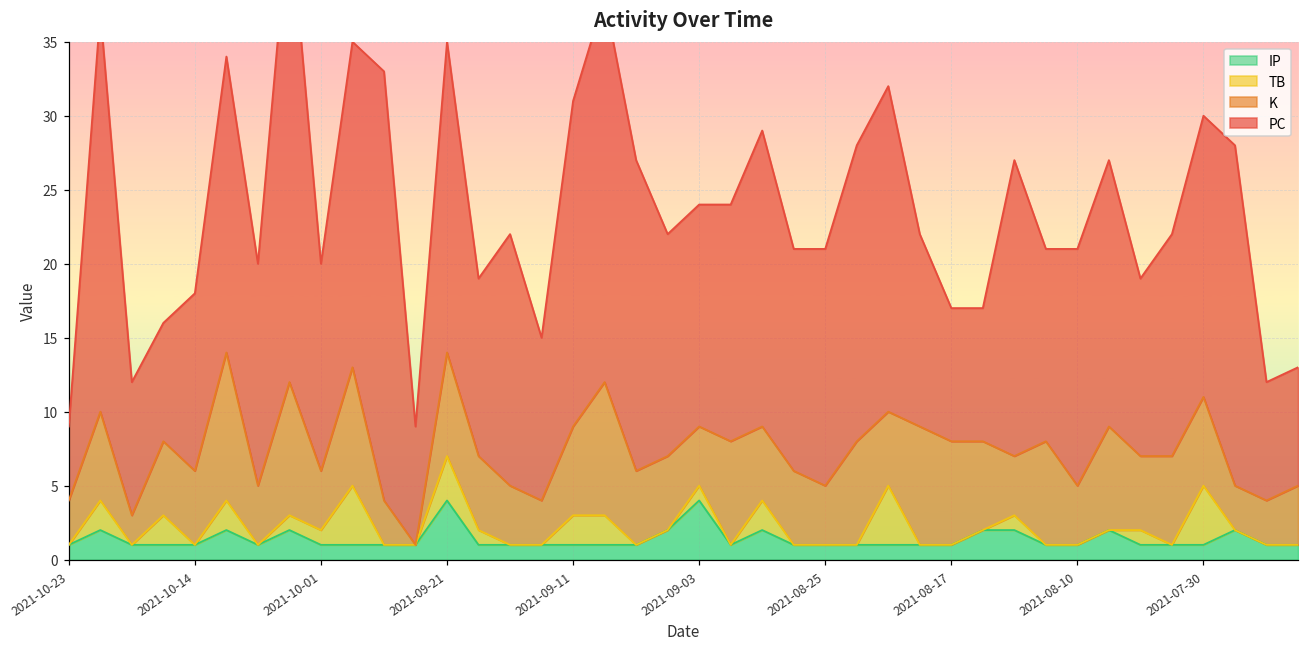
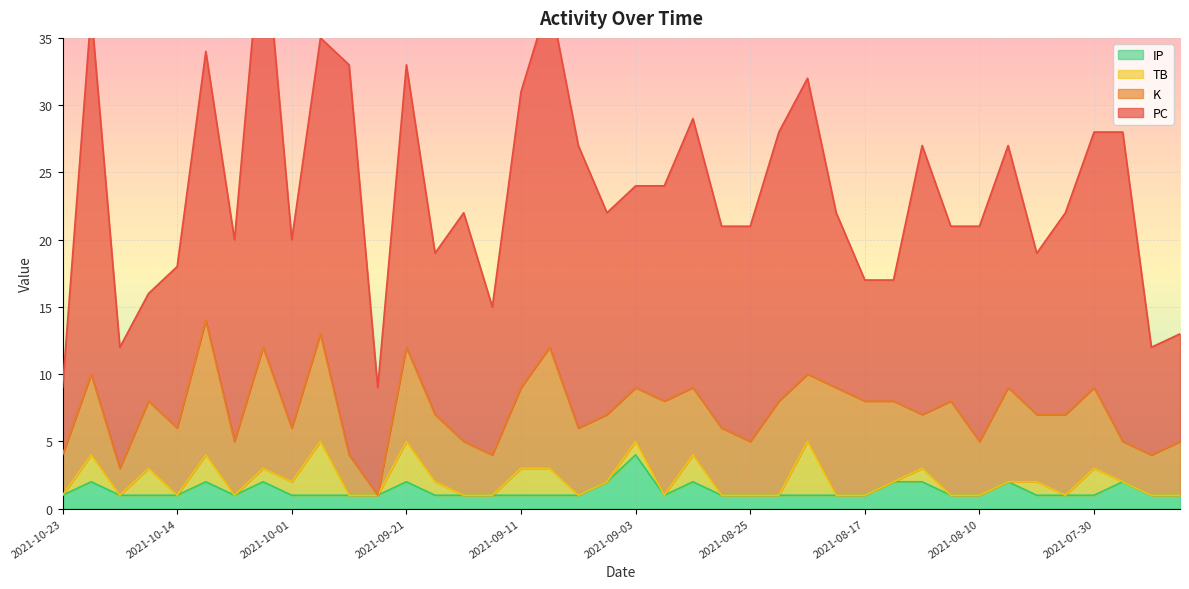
IP, 2021-09-21: 4 -> 2
TB, 2021-07-30: 4 -> 2
